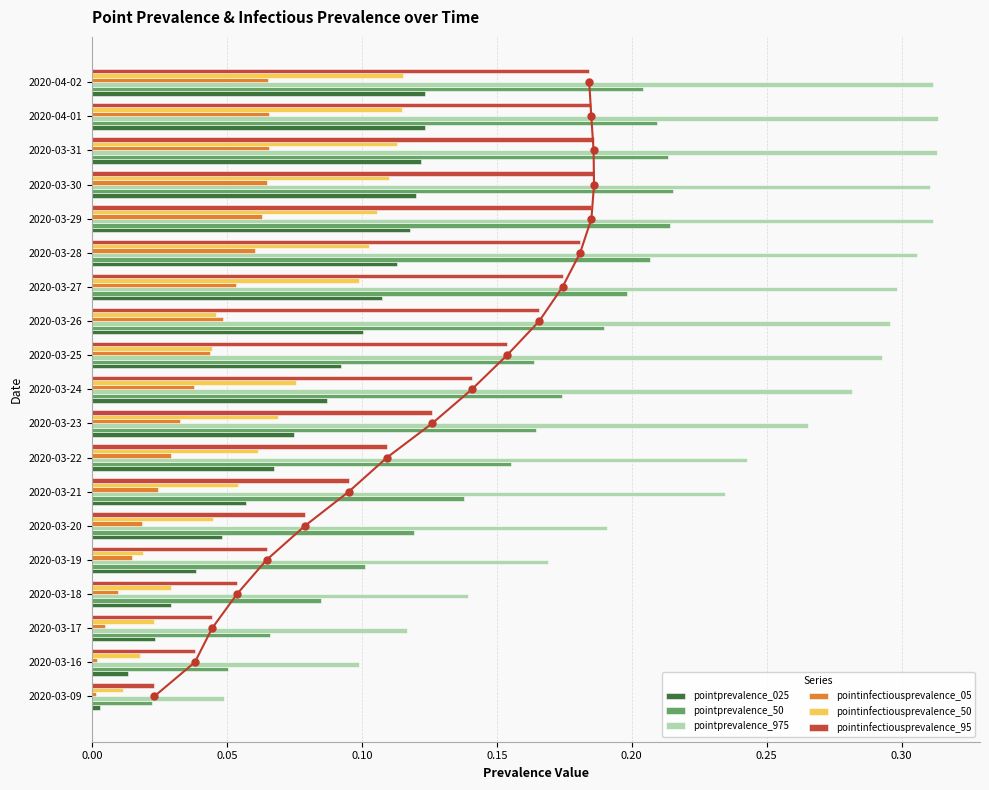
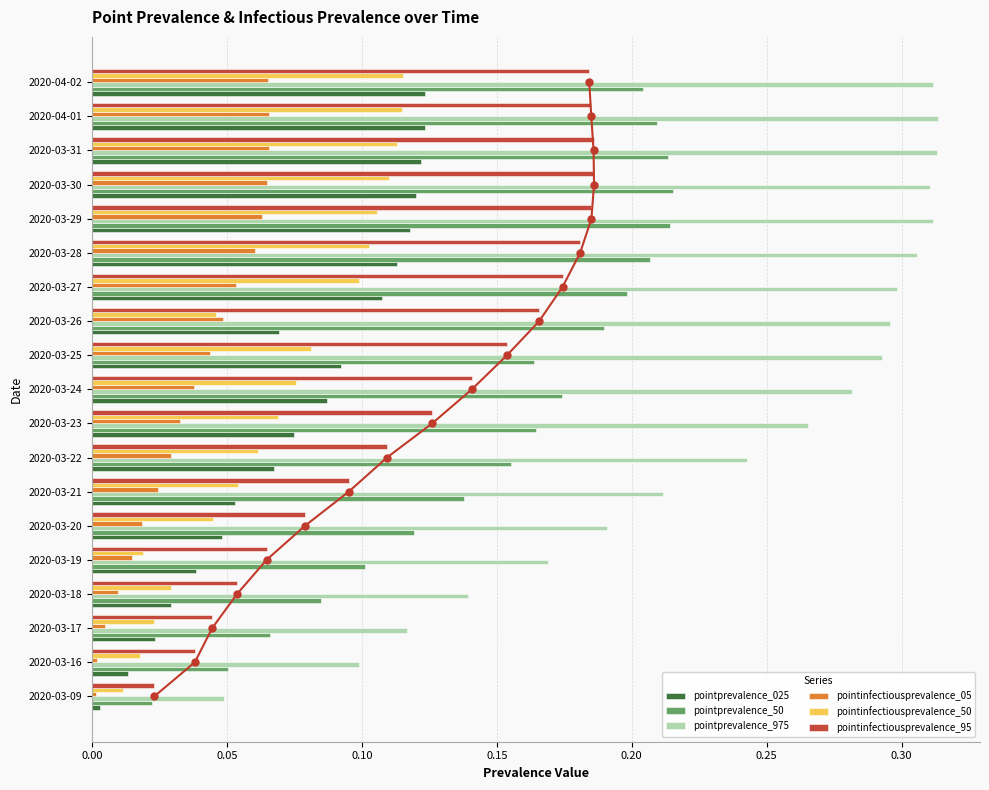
pointprevalence_025, 2020-03-26: 0.101 -> 0.069
pointinfectiousprevalence_50, 2020-03-25: 0.044 -> 0.081
pointprevalence_975, 2020-03-21: 0.235 -> 0.212
pointprevalence_025, 2020-03-21: 0.057 -> 0.053
